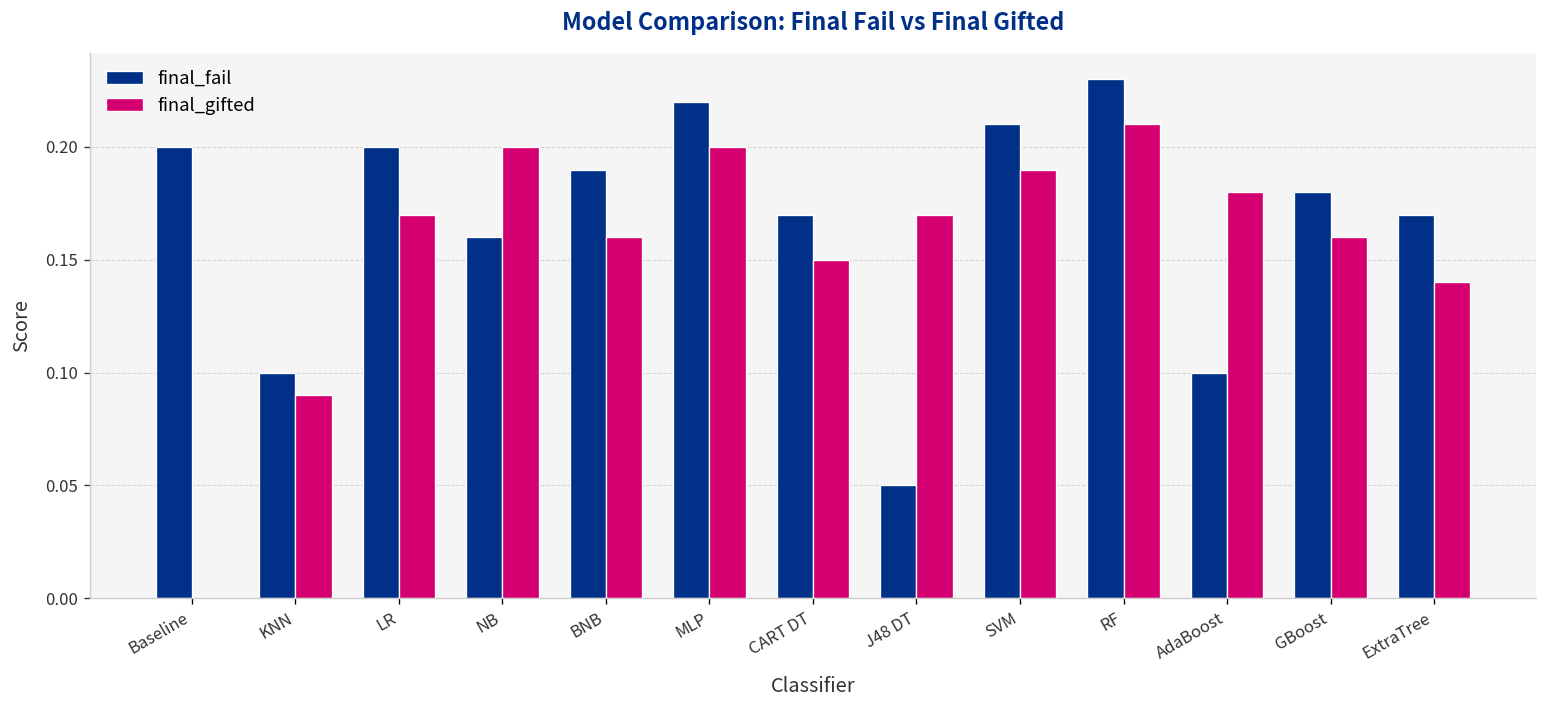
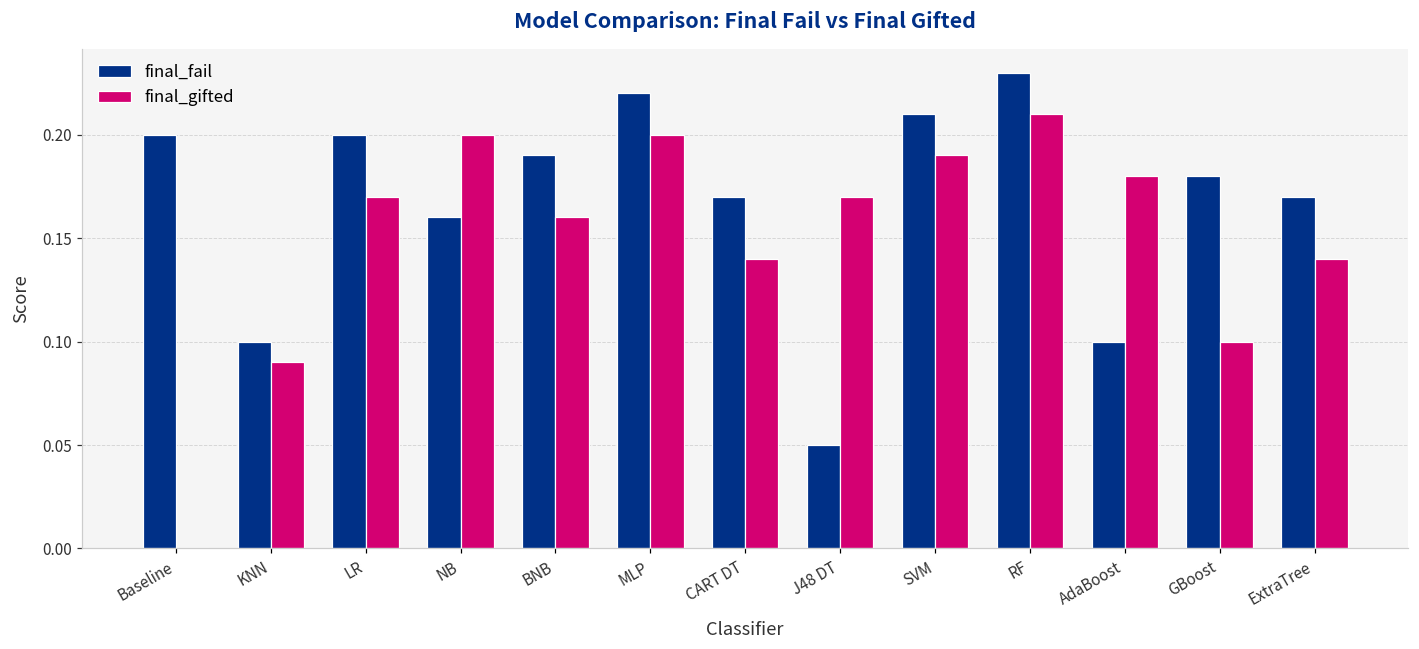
final_gifted, CART DT: 0.15 -> 0.14
final_gifted, GBoost: 0.16 -> 0.10
